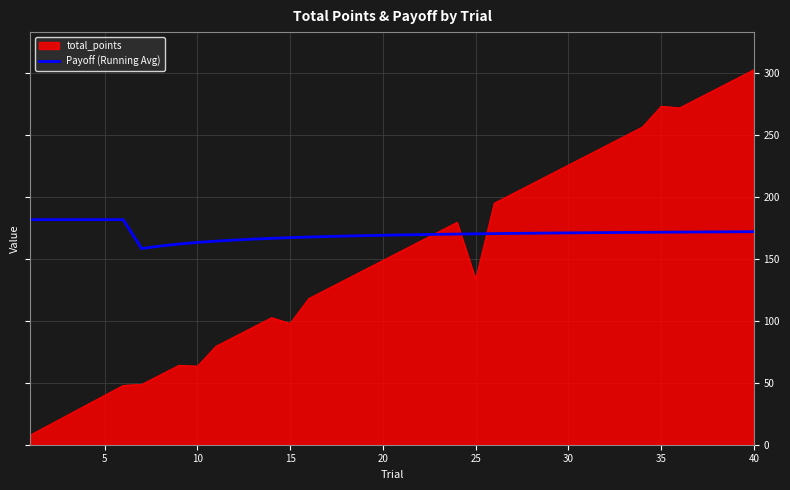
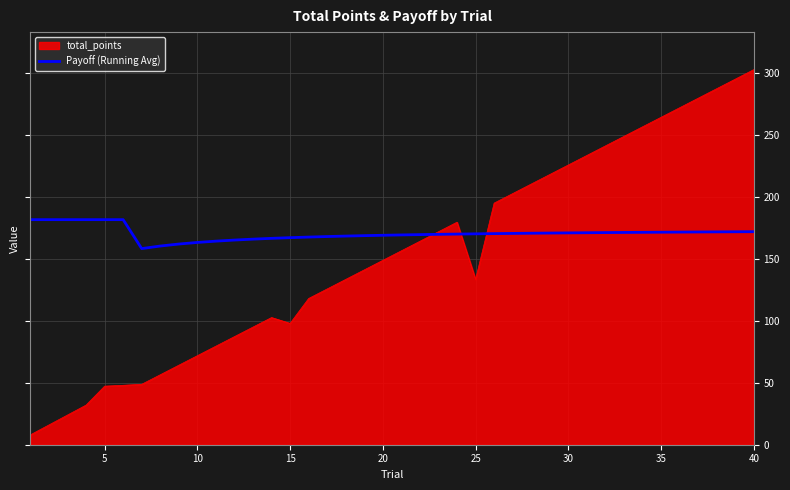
total_points, 5: 40 -> 47
total_points, 10: 64 -> 72
total_points, 35: 273 -> 264
